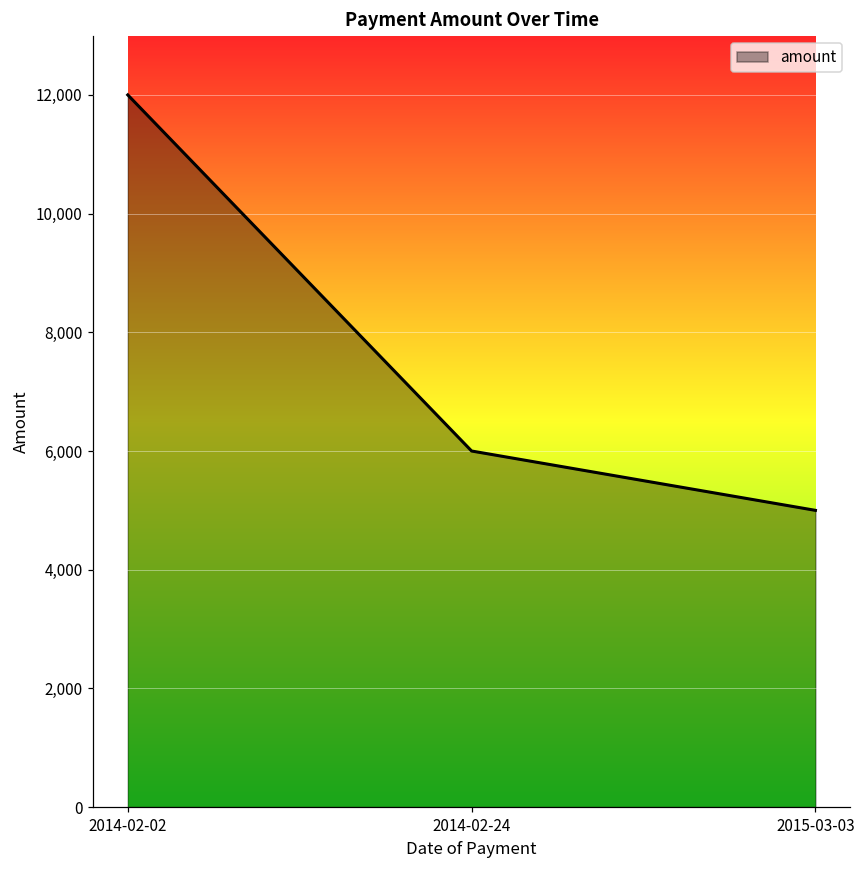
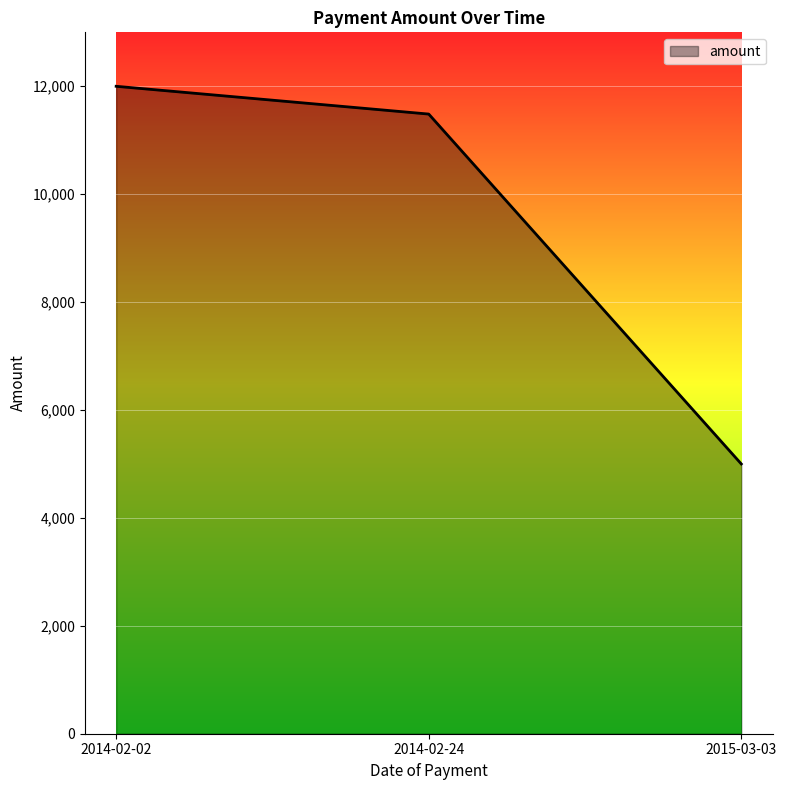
2014-02-24: 6,000 -> 11,500
